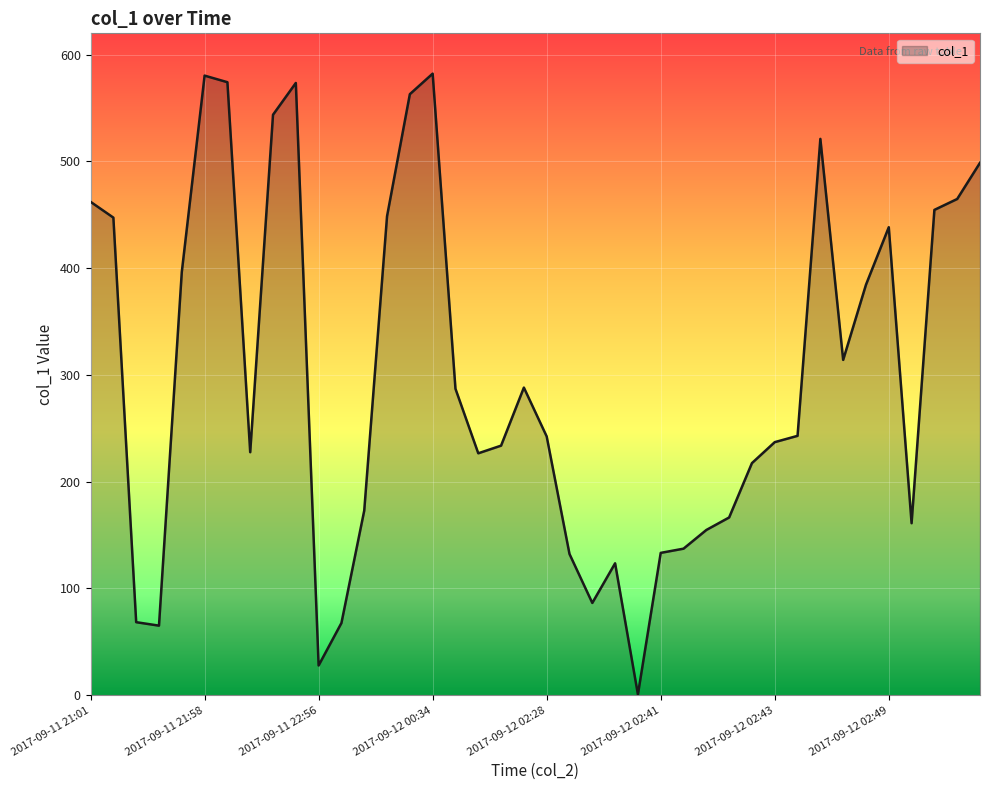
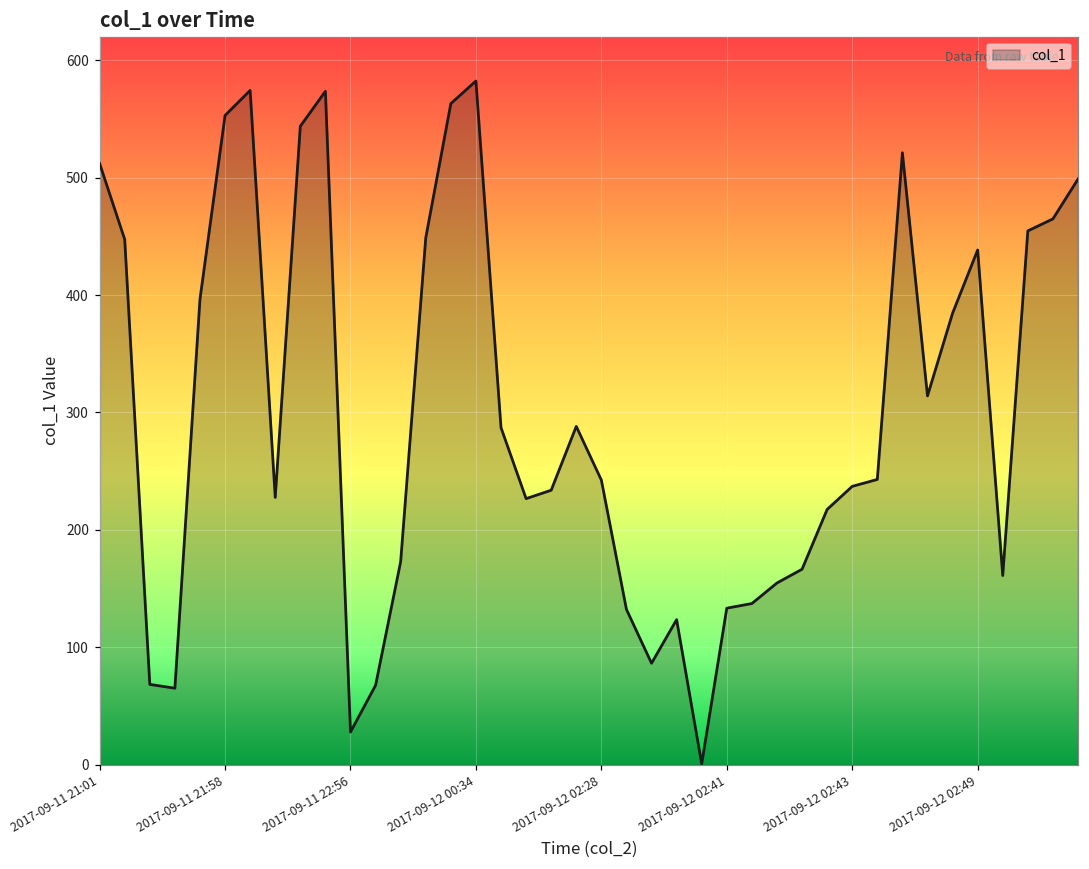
2017-09-11 21:01: 462 -> 512
2017-09-11 21:58: 580 -> 553
